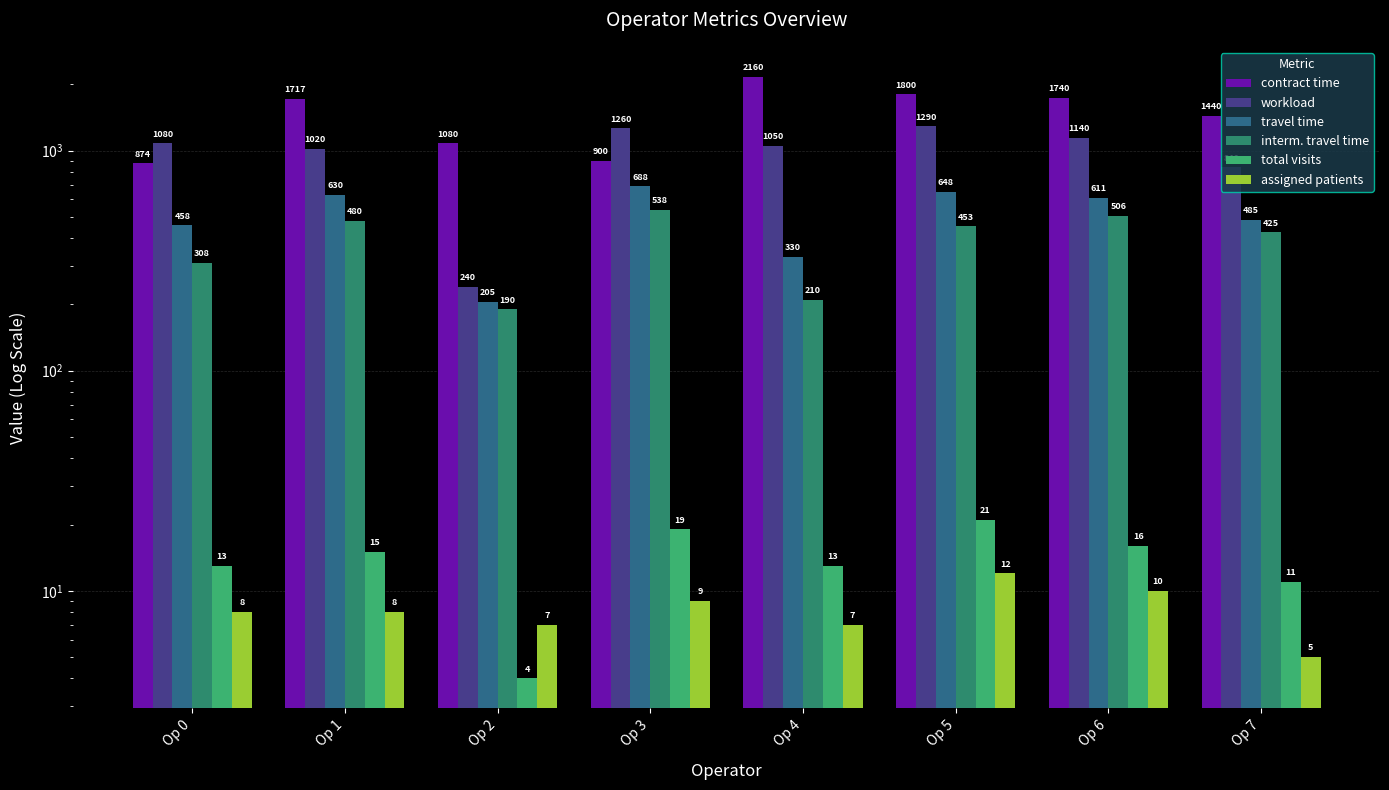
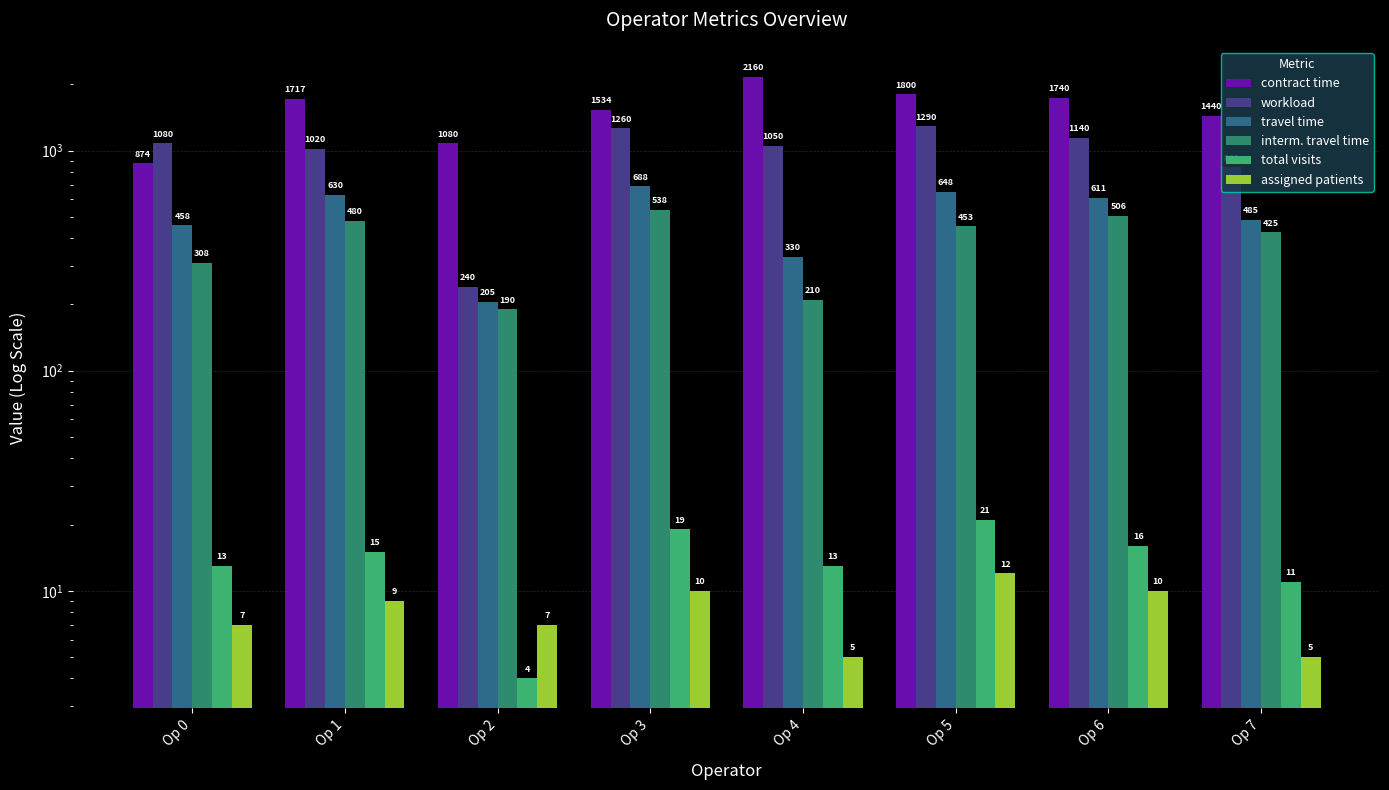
assigned patients, Op 0: 8 -> 7
assigned patients, Op 1: 8 -> 9
contract time, Op 3: 900 -> 1534
assigned patients, Op 3: 9 -> 10
assigned patients, Op 4: 7 -> 5
